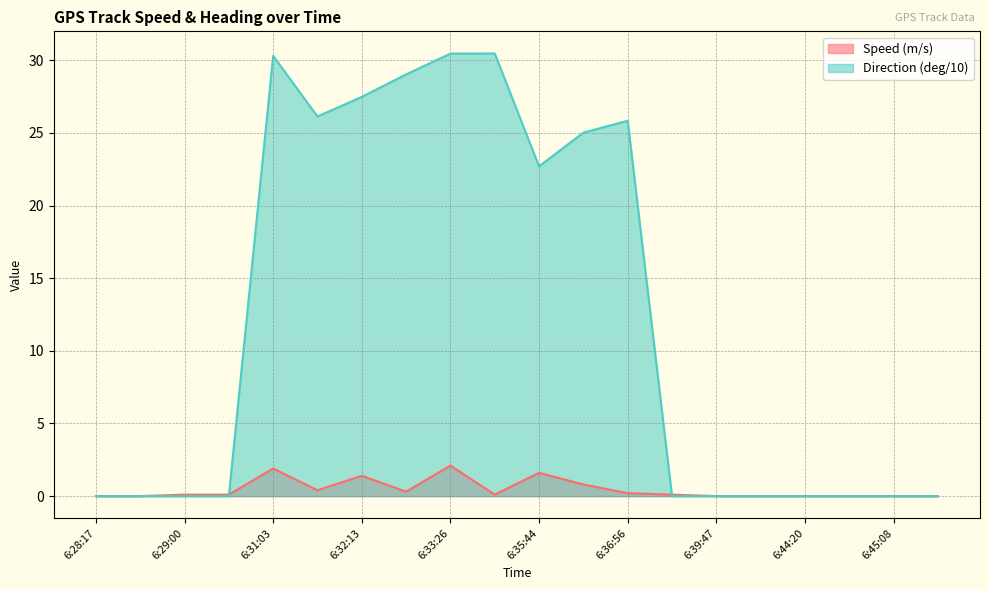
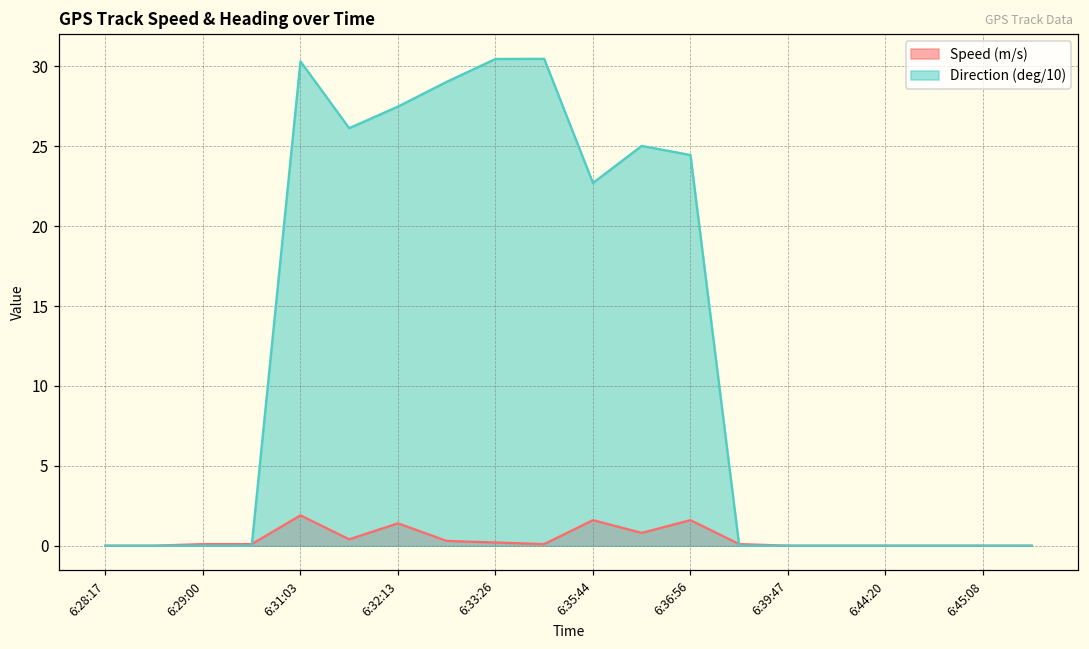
Speed (m/s), 6:33:26: 2.1 -> 0.2
Speed (m/s), 6:36:56: 0.2 -> 1.6
Direction (deg/10), 6:36:56: 25.8 -> 24.5
